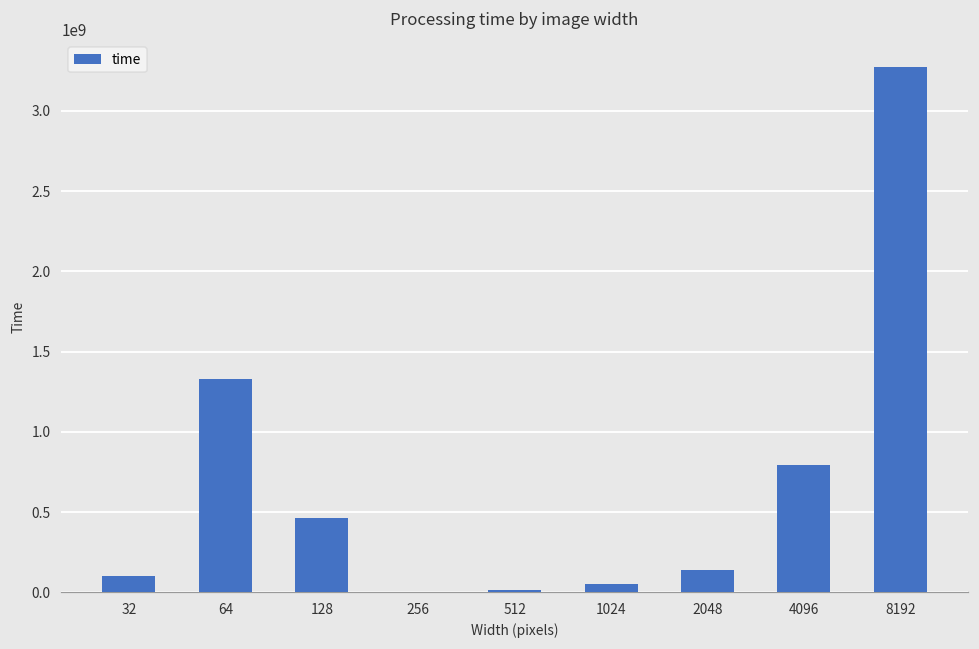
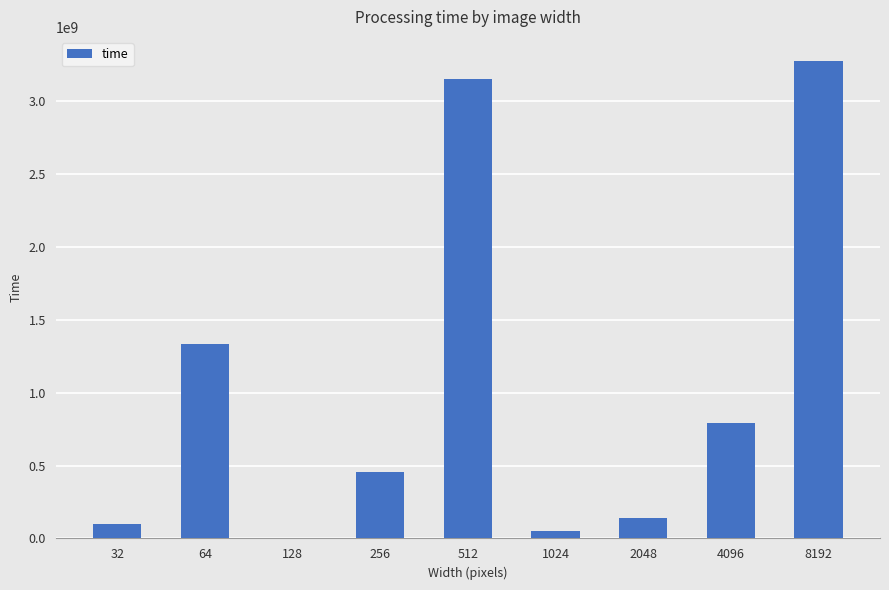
128: 470000000 -> 0
256: 0 -> 460000000
512: 10000000 -> 3150000000
